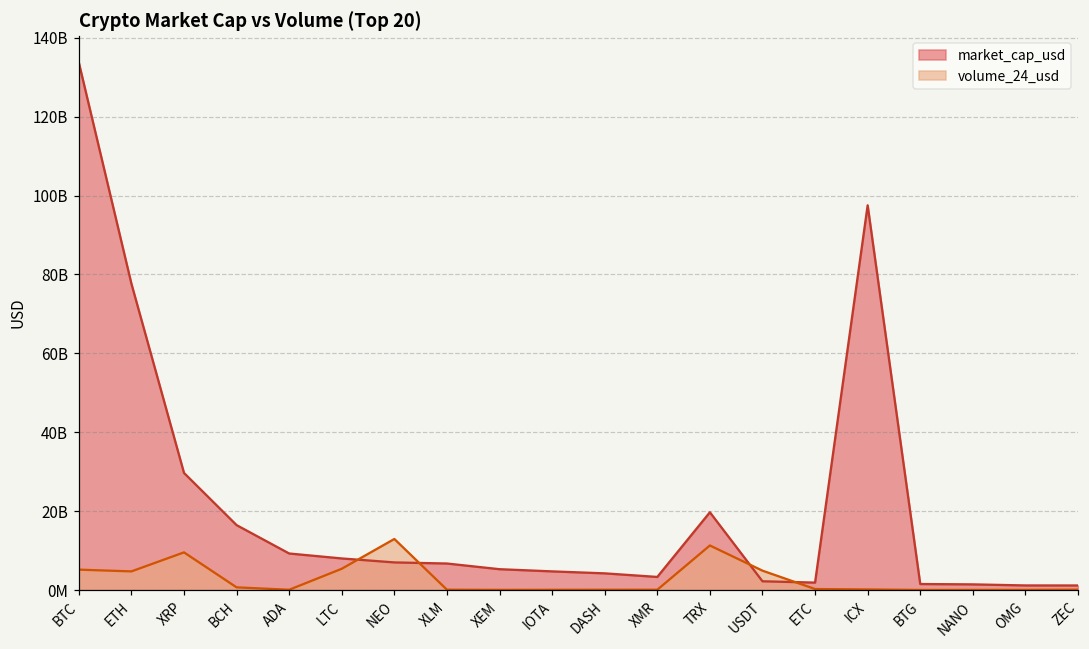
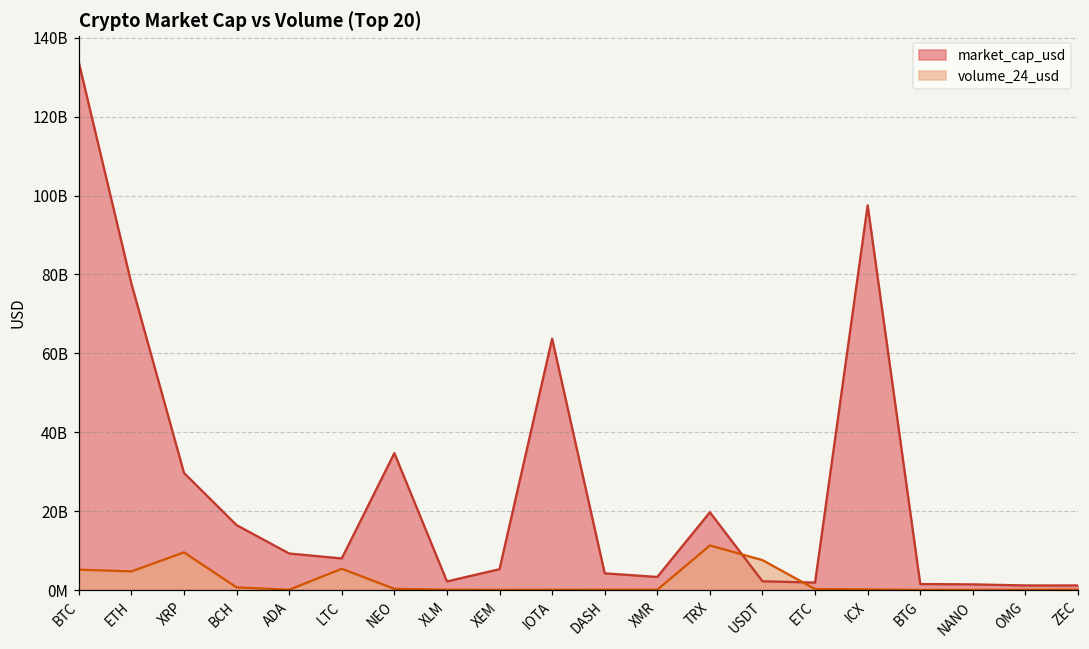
market_cap_usd, NEO: 7000000000 -> 35000000000
volume_24_usd, NEO: 13000000000 -> 0
market_cap_usd, XLM: 7000000000 -> 2000000000
market_cap_usd, IOTA: 5000000000 -> 64000000000
volume_24_usd, USDT: 5000000000 -> 8000000000
